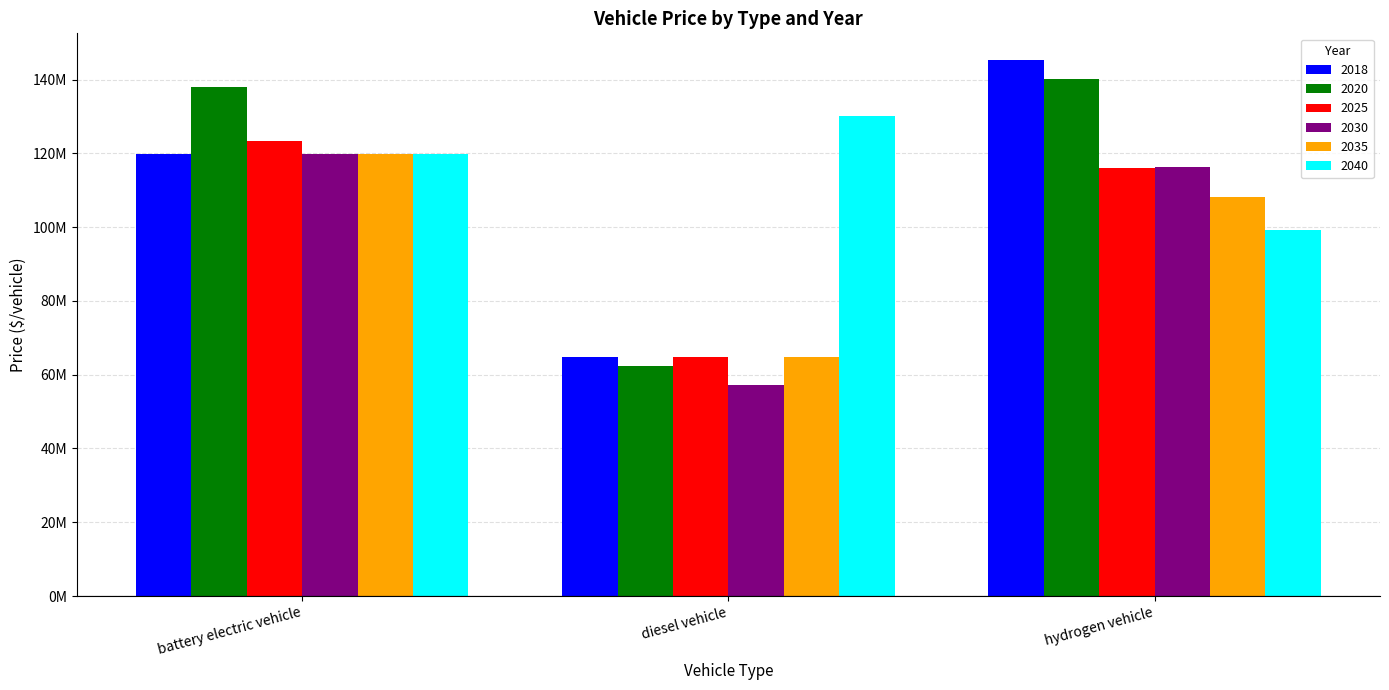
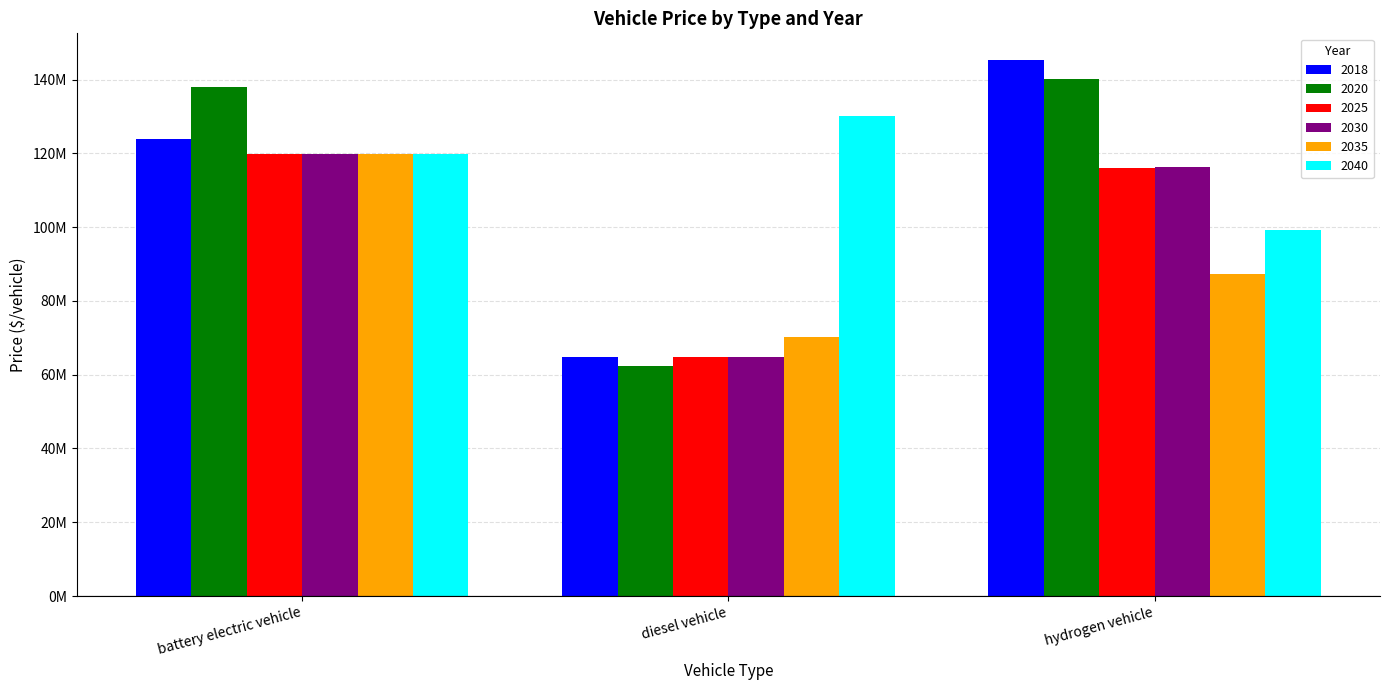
2018, battery electric vehicle: 120000000 -> 124000000
2025, battery electric vehicle: 123000000 -> 120000000
2030, diesel vehicle: 57000000 -> 65000000
2035, diesel vehicle: 65000000 -> 70000000
2035, hydrogen vehicle: 108000000 -> 87000000
